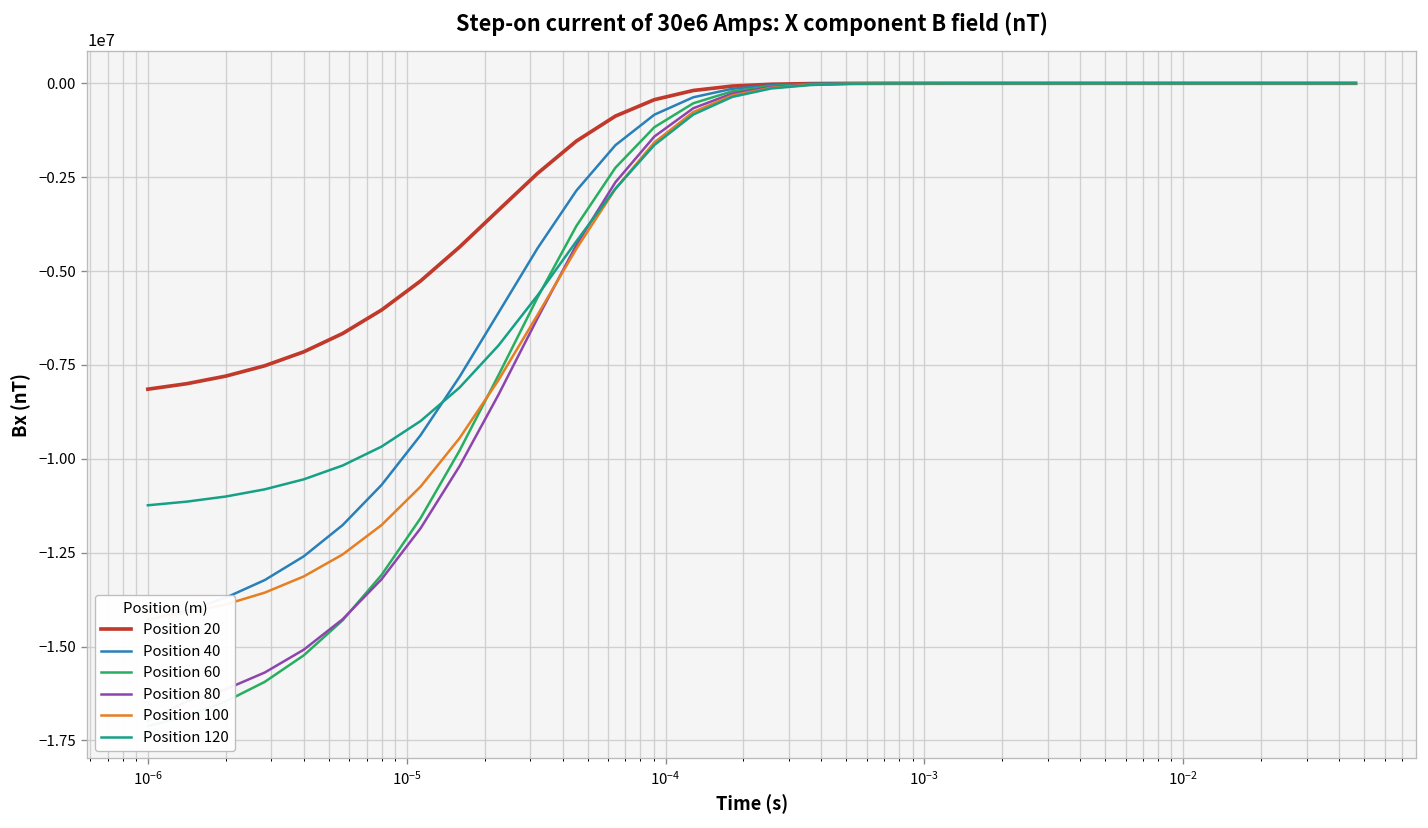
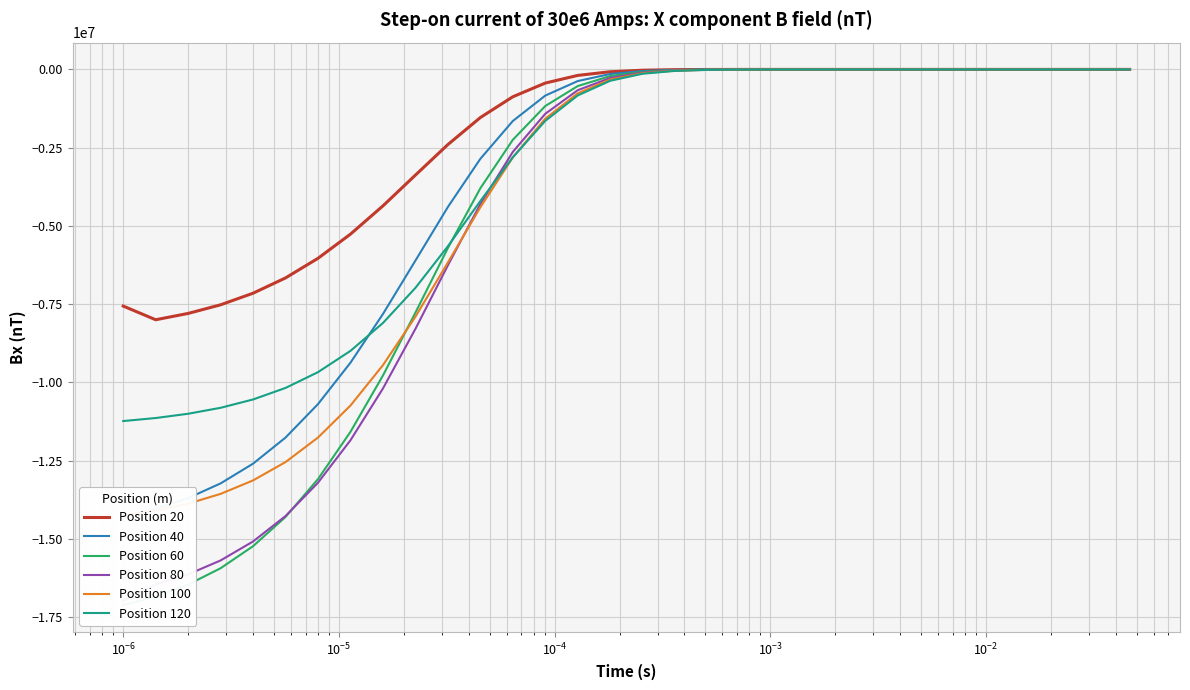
Position 20, 10^-6: -8100000 -> -7600000
